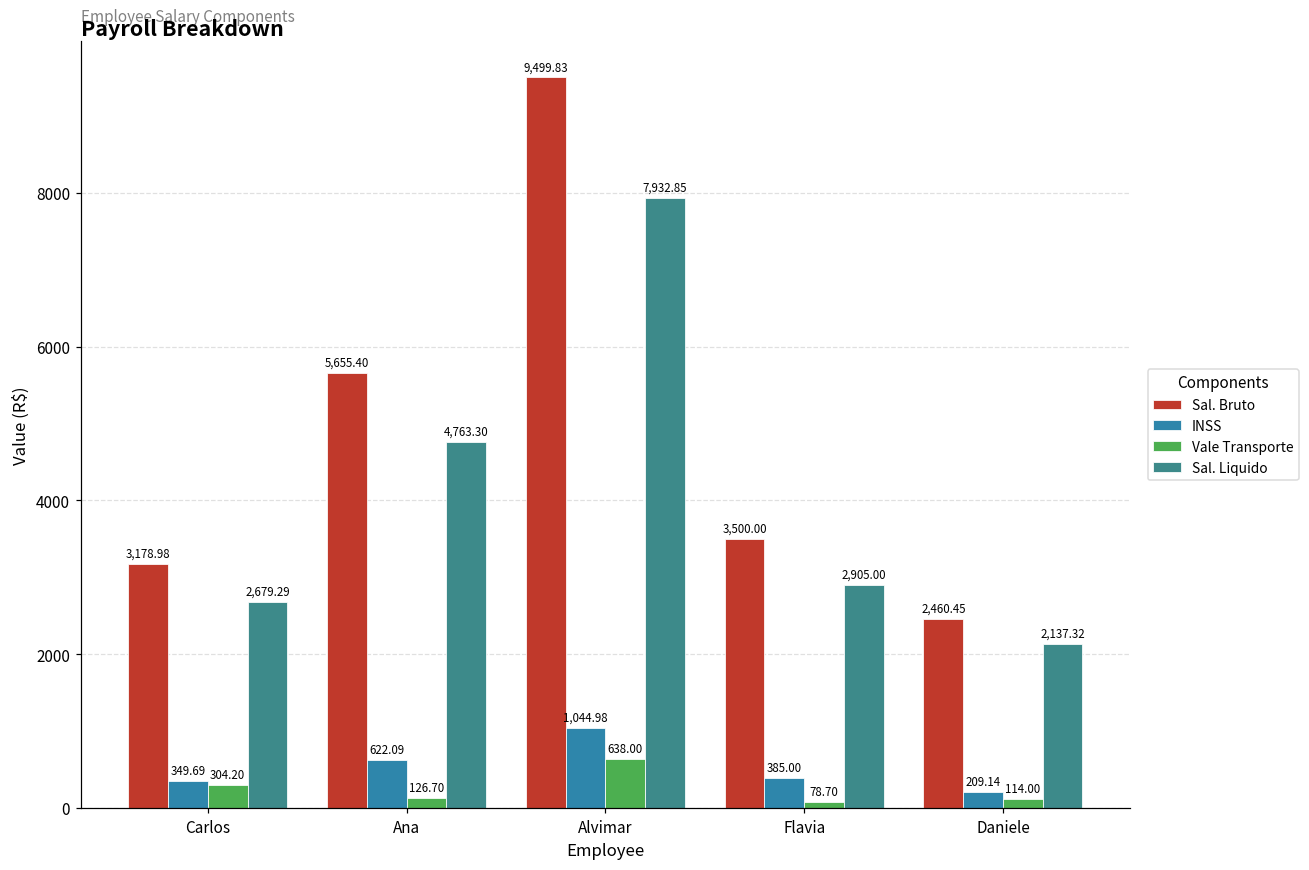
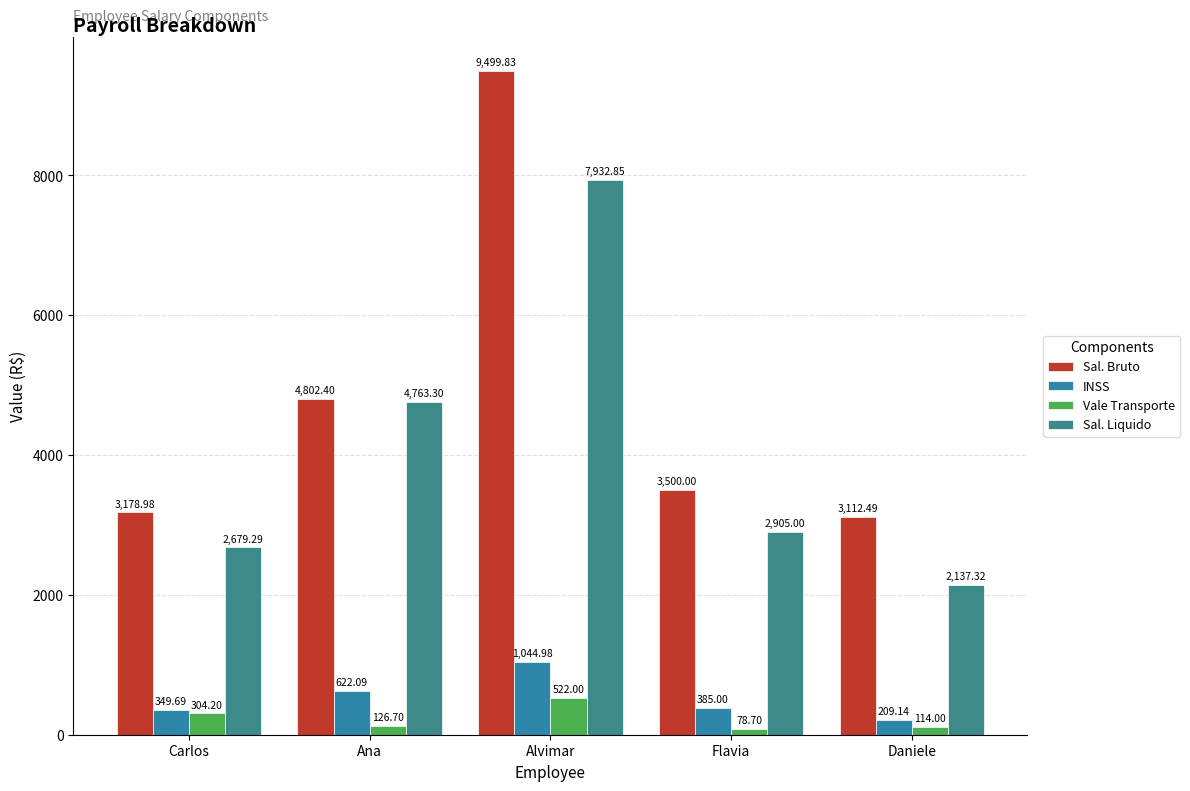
Sal. Bruto, Ana: 5,655.40 -> 4,802.40
Vale Transporte, Alvimar: 638.00 -> 522.00
Sal. Bruto, Daniele: 2,460.45 -> 3,112.49
